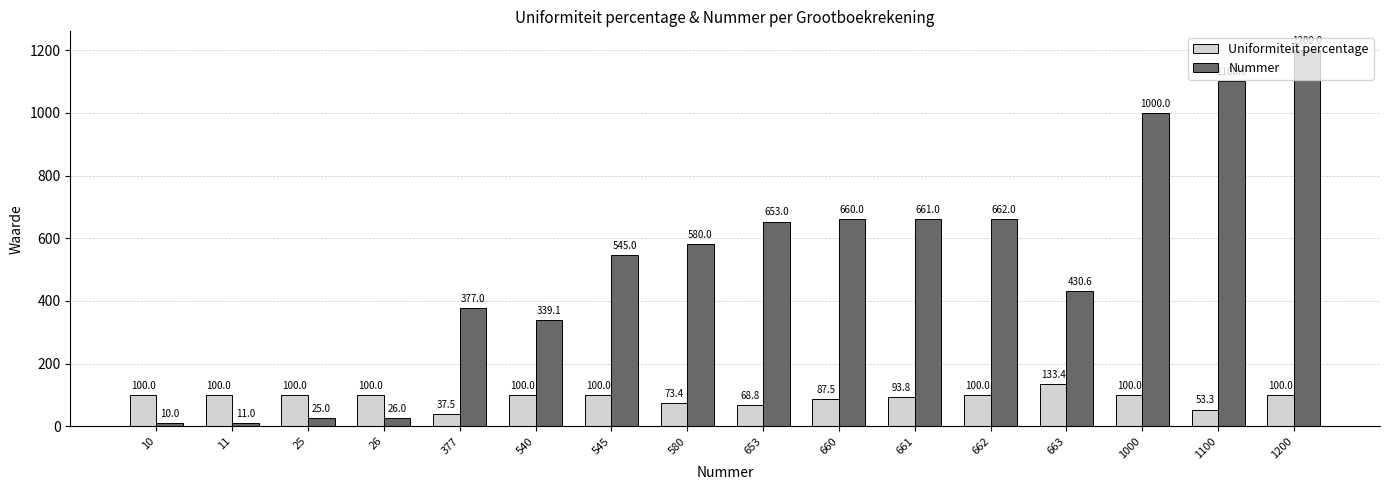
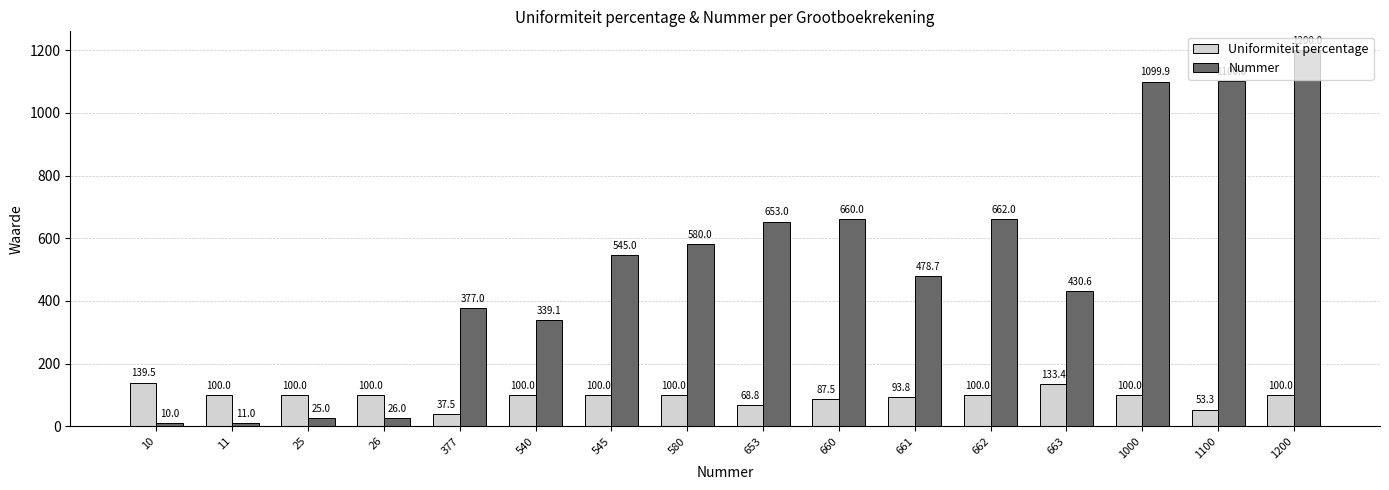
Uniformiteit percentage, 10: 100.0 -> 139.5
Uniformiteit percentage, 580: 73.4 -> 100.0
Nummer, 661: 661.0 -> 478.7
Nummer, 1000: 1000.0 -> 1099.9
